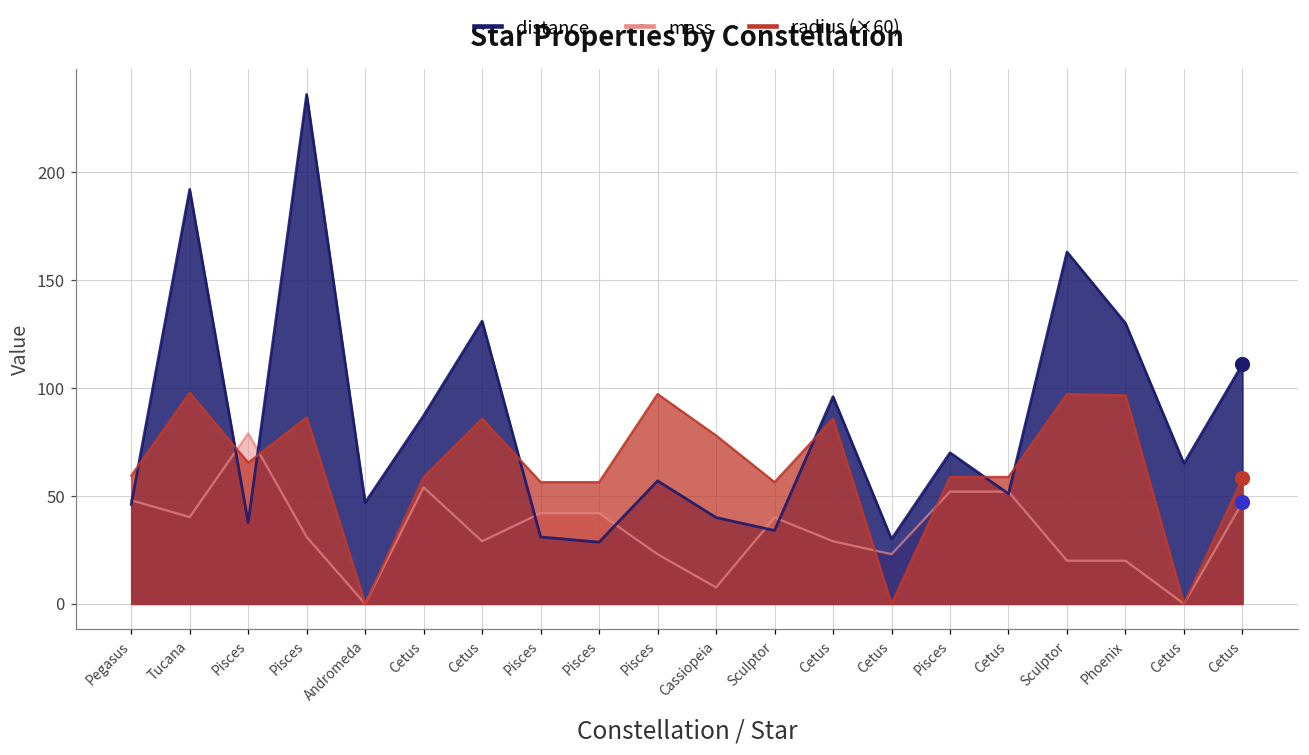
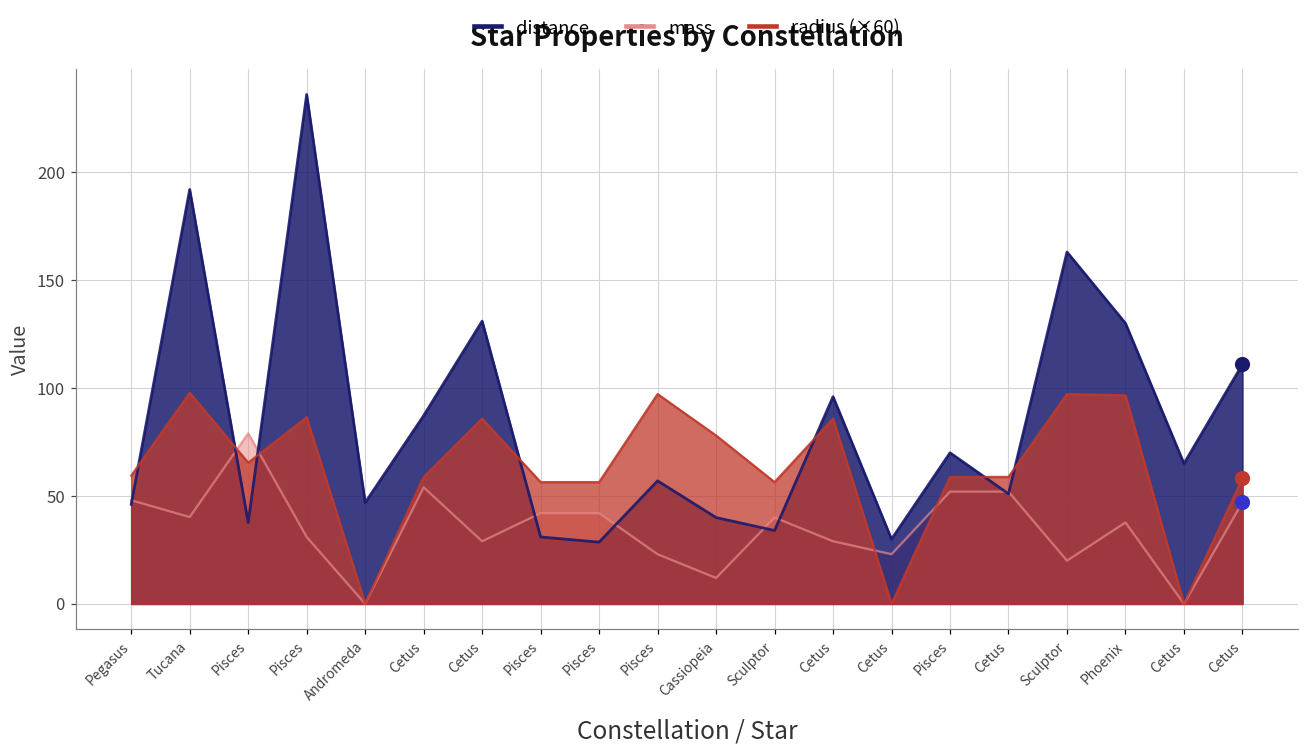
mass, Cassiopeia: 8 -> 12
mass, Phoenix: 20 -> 38
